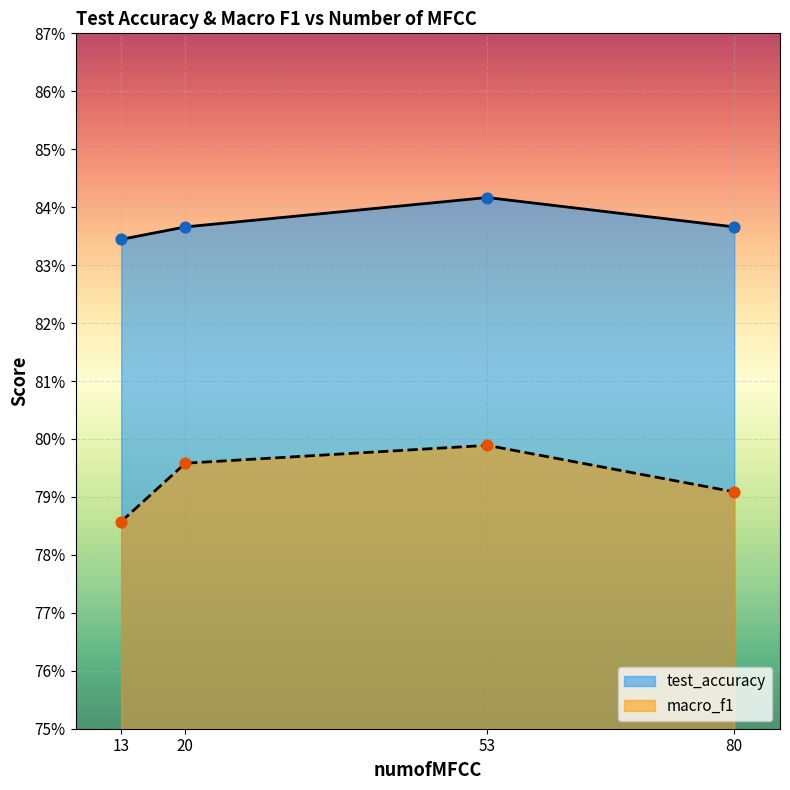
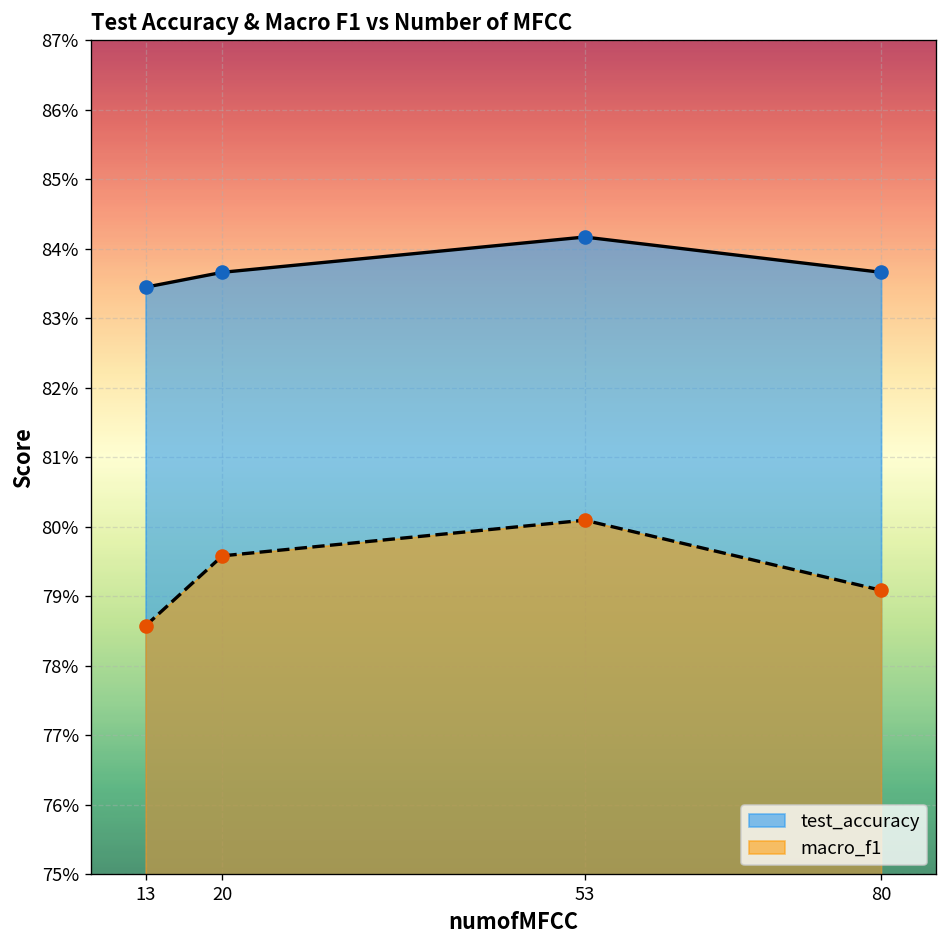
macro_f1, 53: 79.9% -> 80.1%
